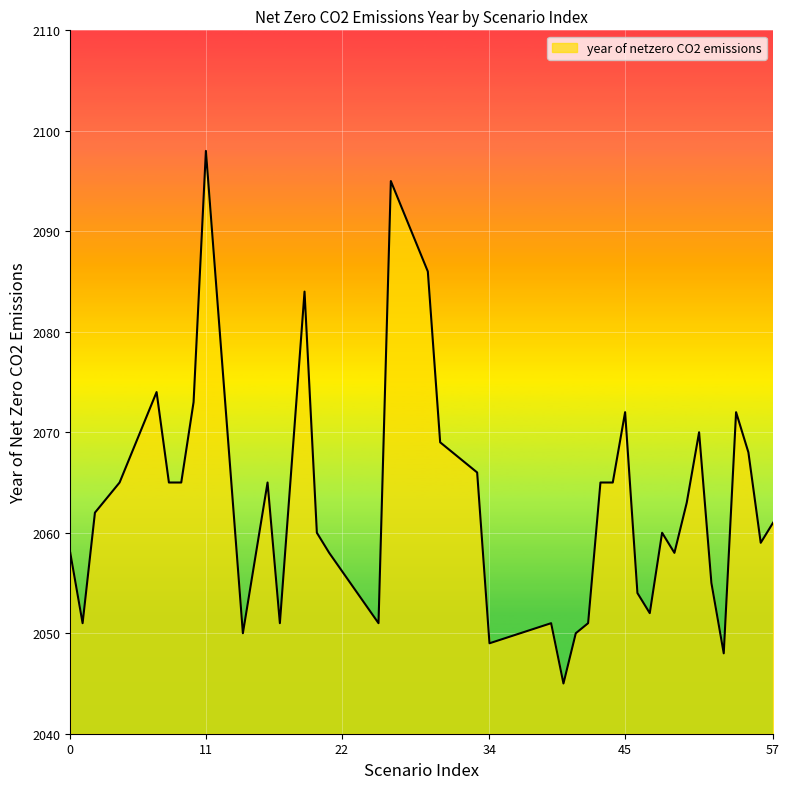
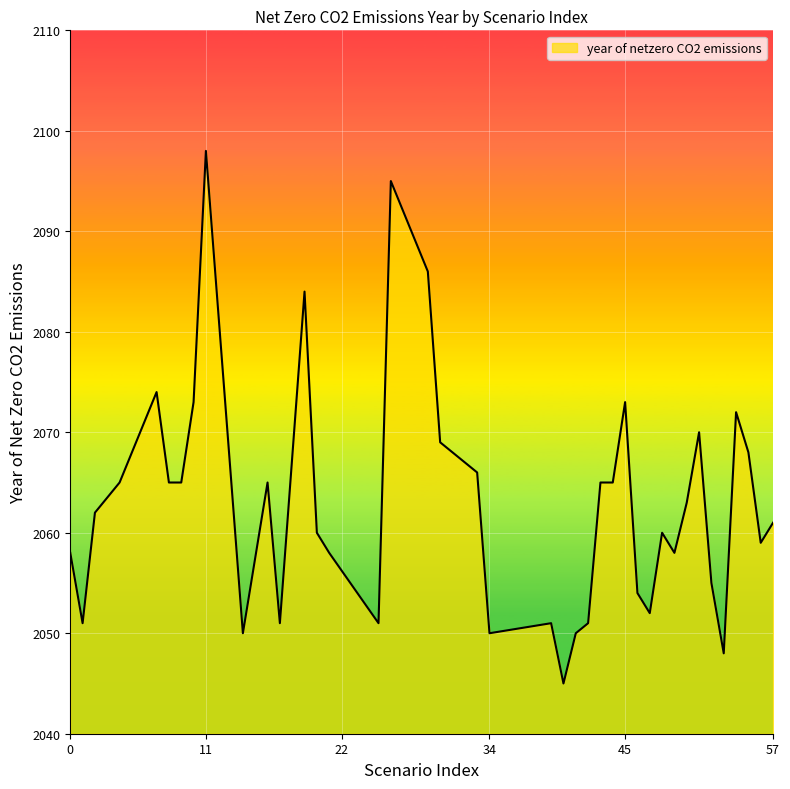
34: 2049 -> 2050
45: 2072 -> 2073
